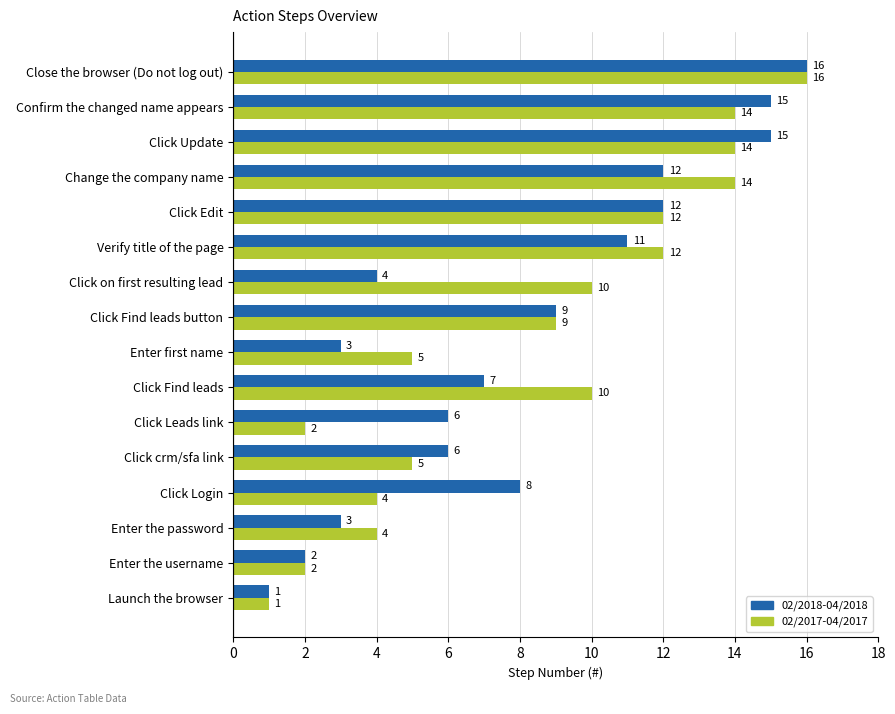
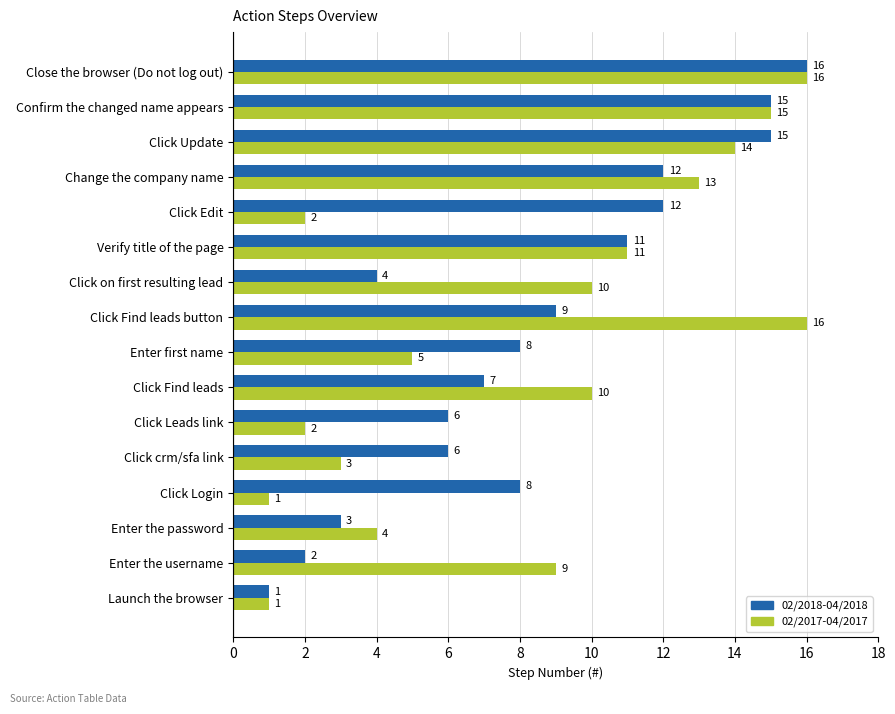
02/2017-04/2017, Confirm the changed name appears: 14 -> 15
02/2017-04/2017, Change the company name: 14 -> 13
02/2017-04/2017, Click Edit: 12 -> 2
02/2017-04/2017, Verify title of the page: 12 -> 11
02/2017-04/2017, Click Find leads button: 9 -> 16
02/2018-04/2018, Enter first name: 3 -> 8
02/2017-04/2017, Click crm/sfa link: 5 -> 3
02/2017-04/2017, Click Login: 4 -> 1
02/2017-04/2017, Enter the username: 2 -> 9
